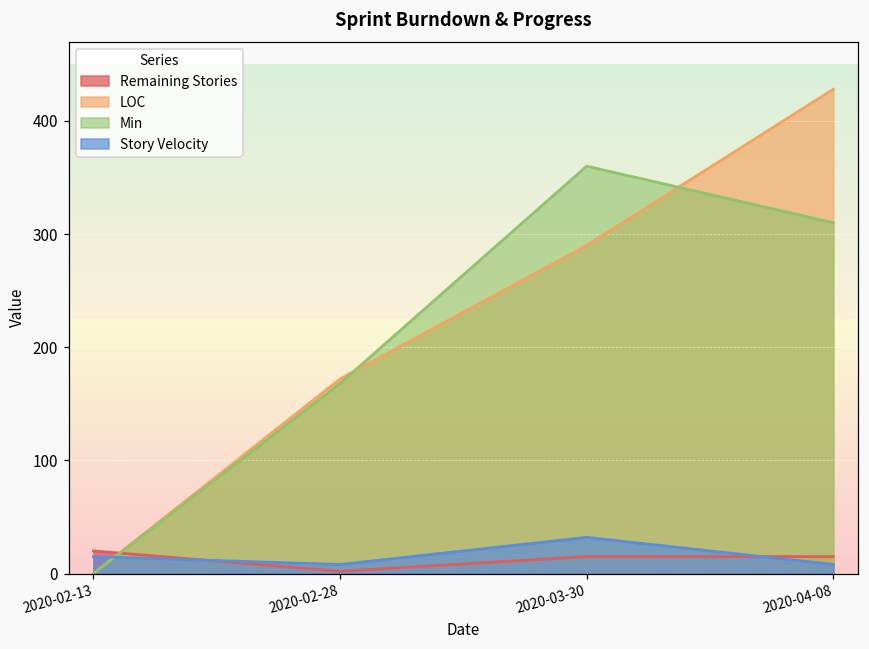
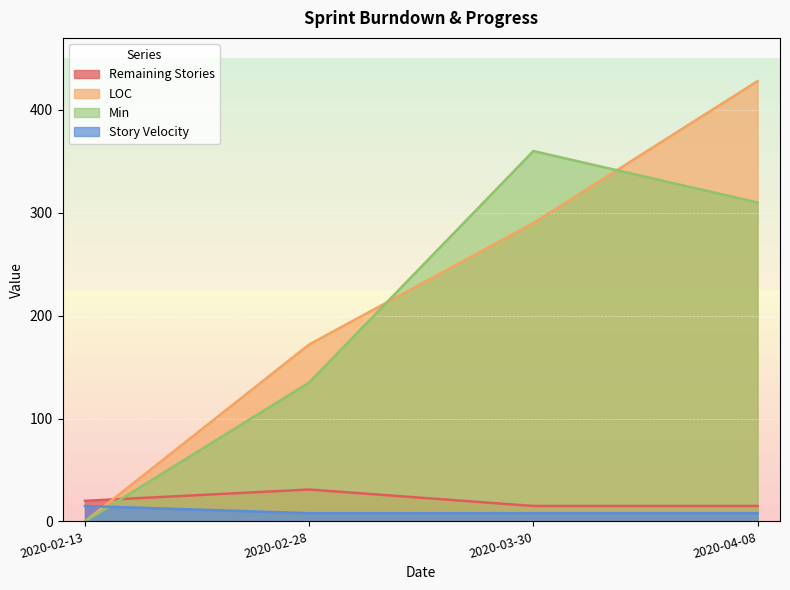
Remaining Stories, 2020-02-28: 2 -> 31
Min, 2020-02-28: 168 -> 135
Story Velocity, 2020-03-30: 32 -> 8
